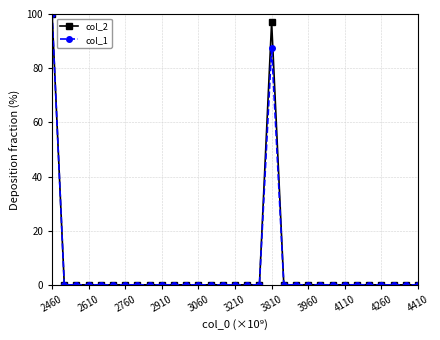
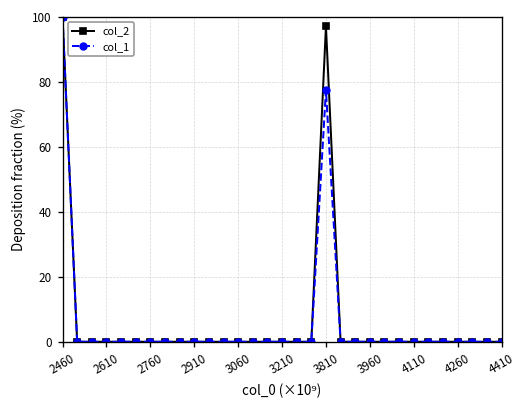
col_1, 3810: 88 -> 77
